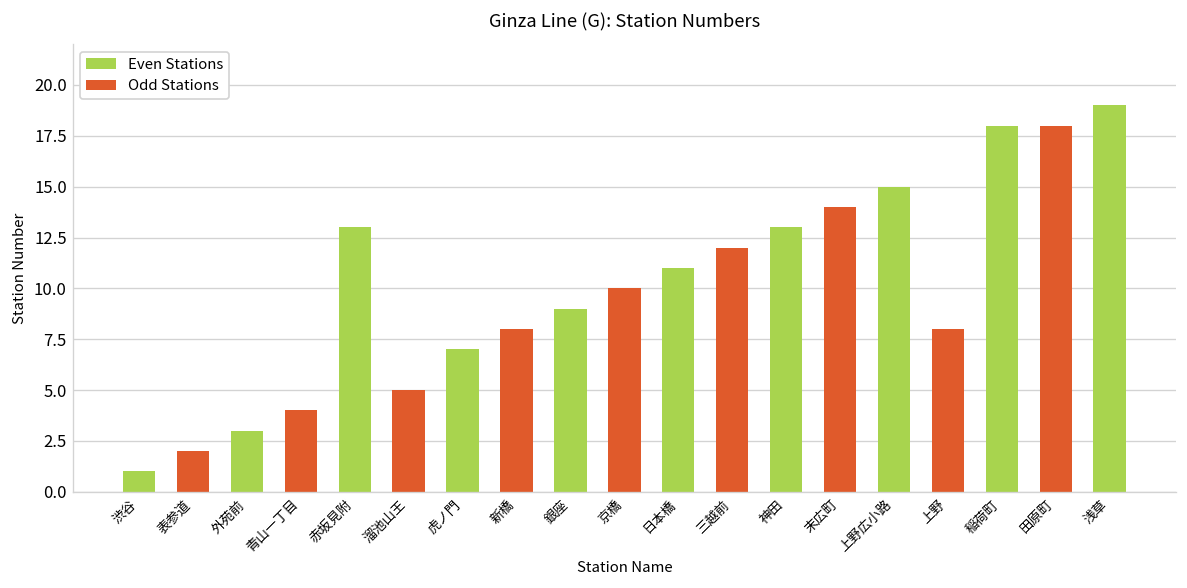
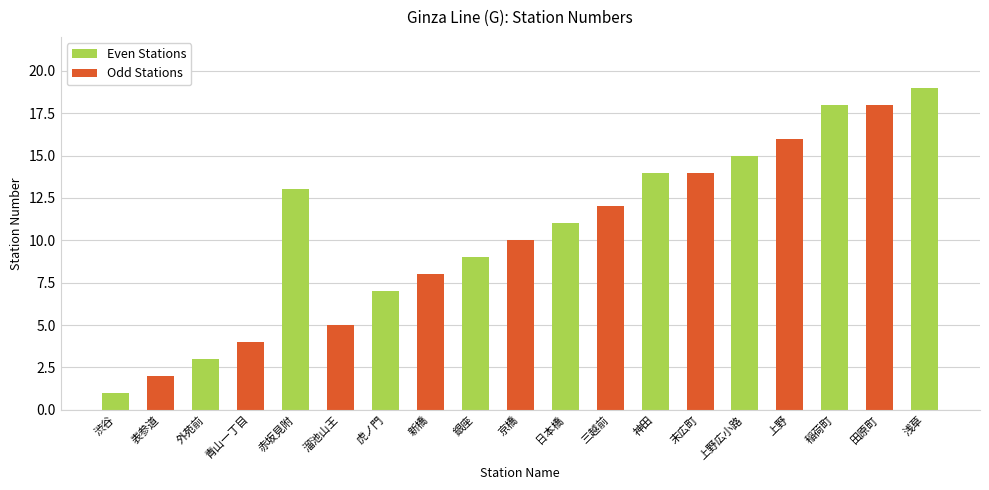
神田: 13 -> 14
上野: 8 -> 16
